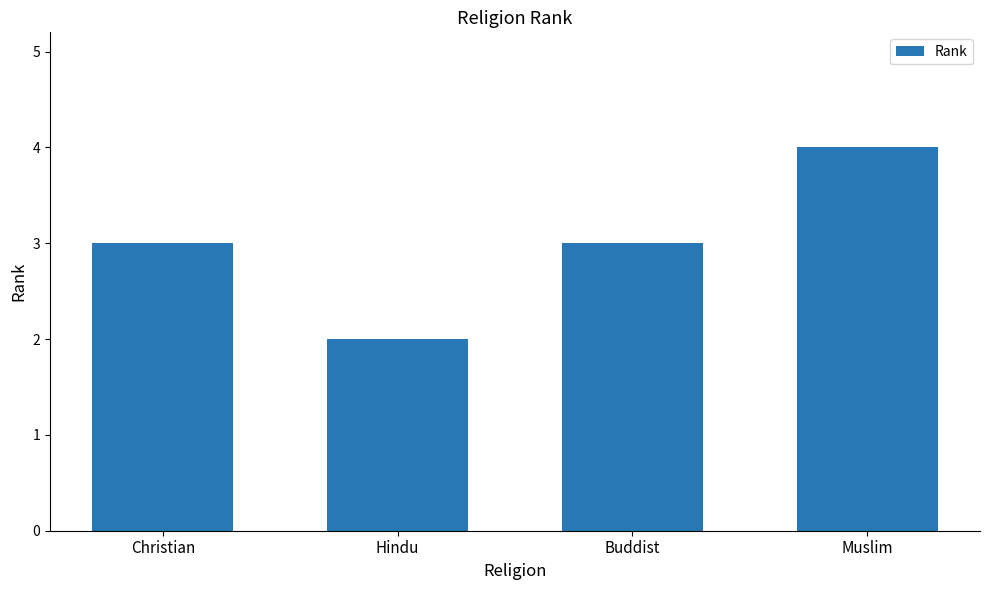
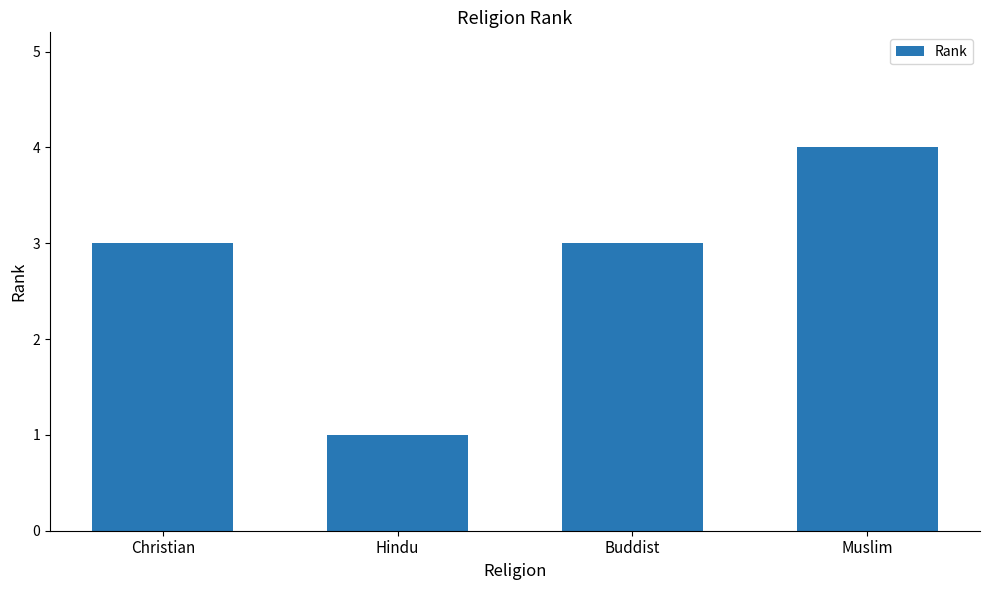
Hindu: 2 -> 1
